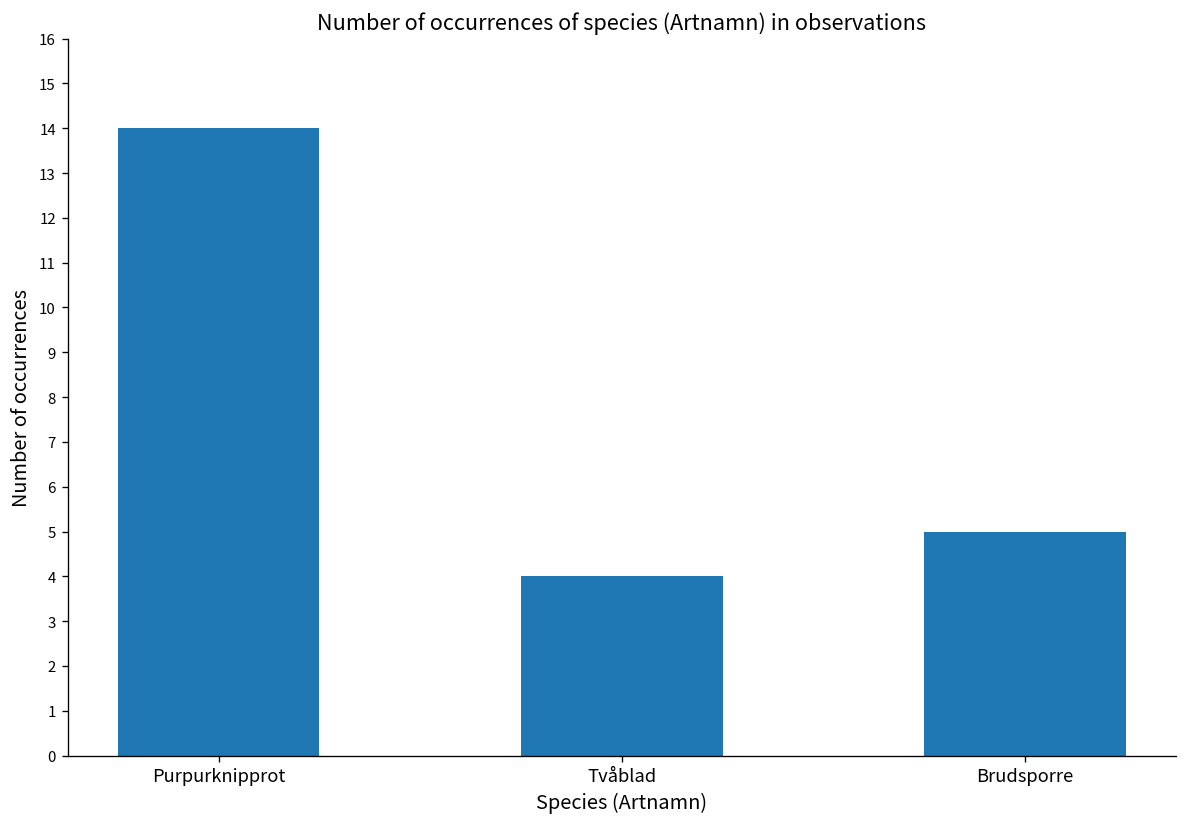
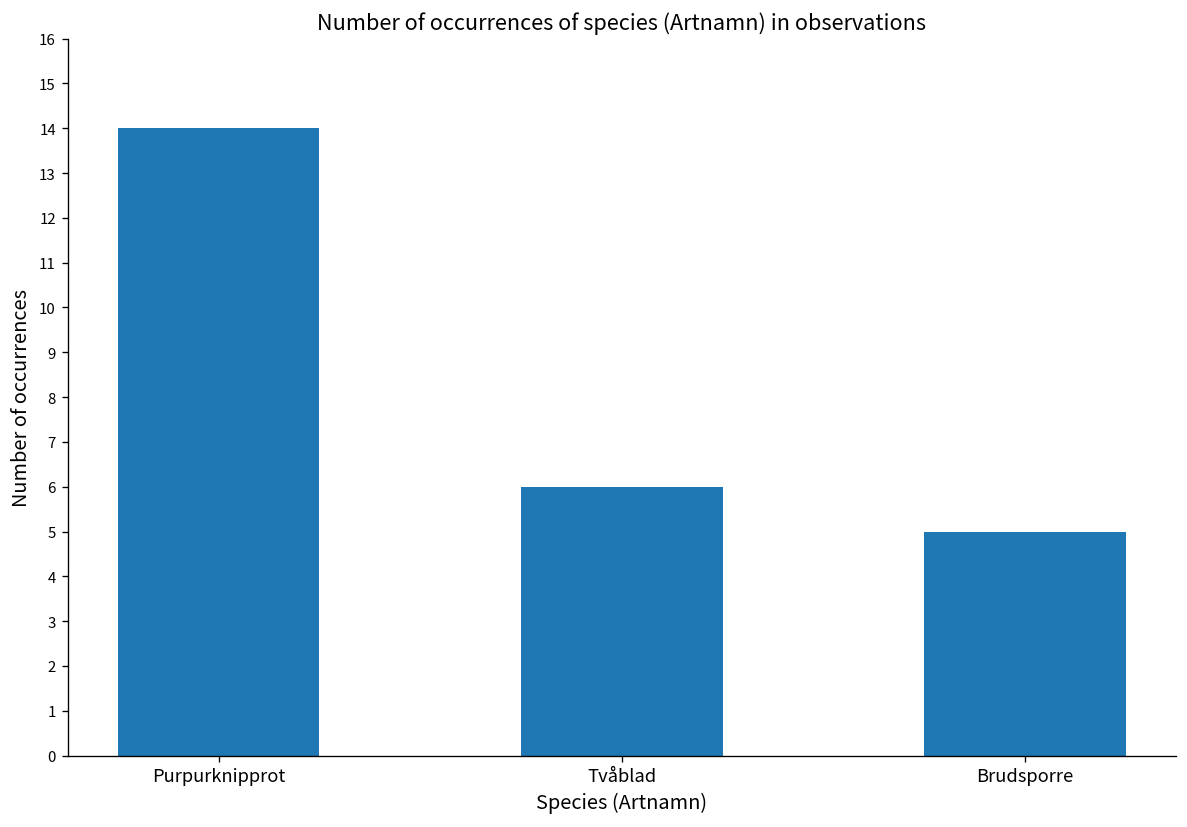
Tvåblad: 4 -> 6
